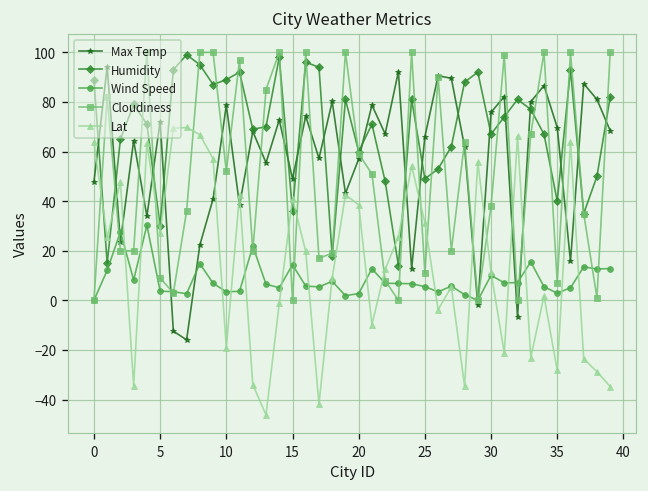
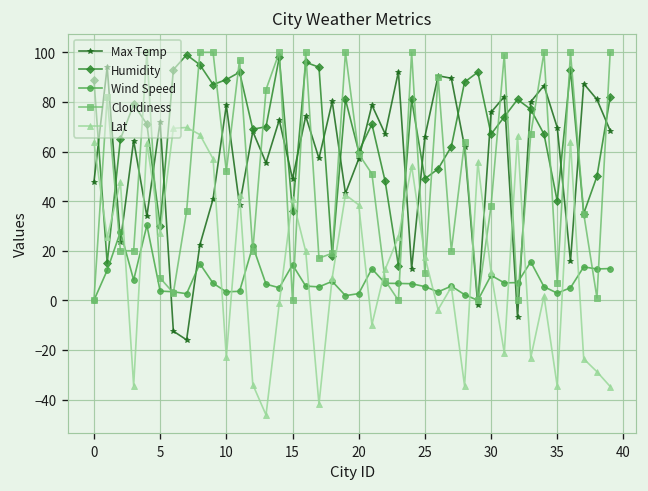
Lat, 10: -19 -> -23
Lat, 25: 31 -> 18
Lat, 35: -28 -> -35
